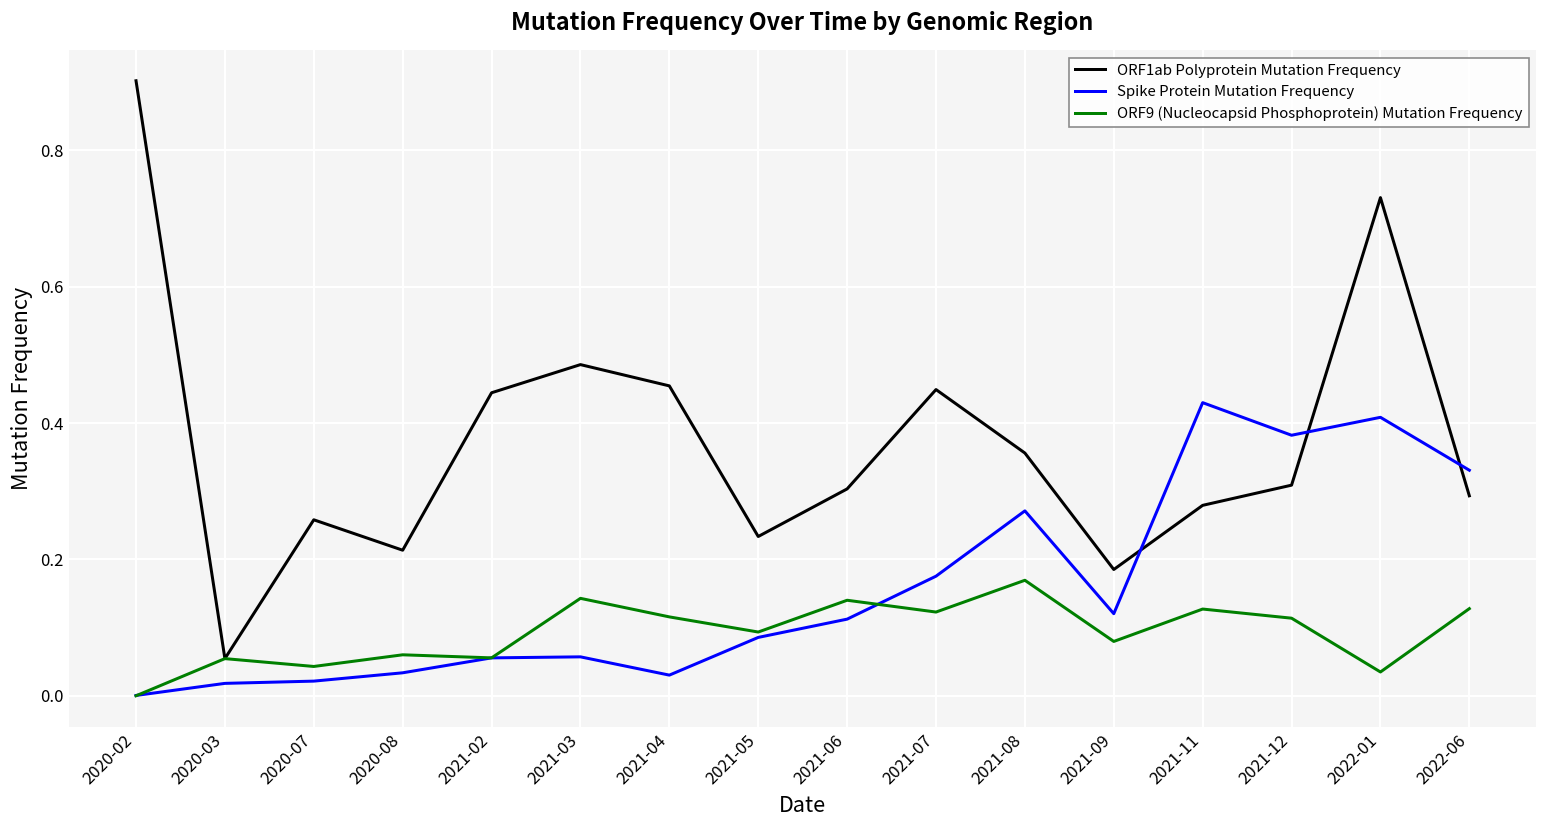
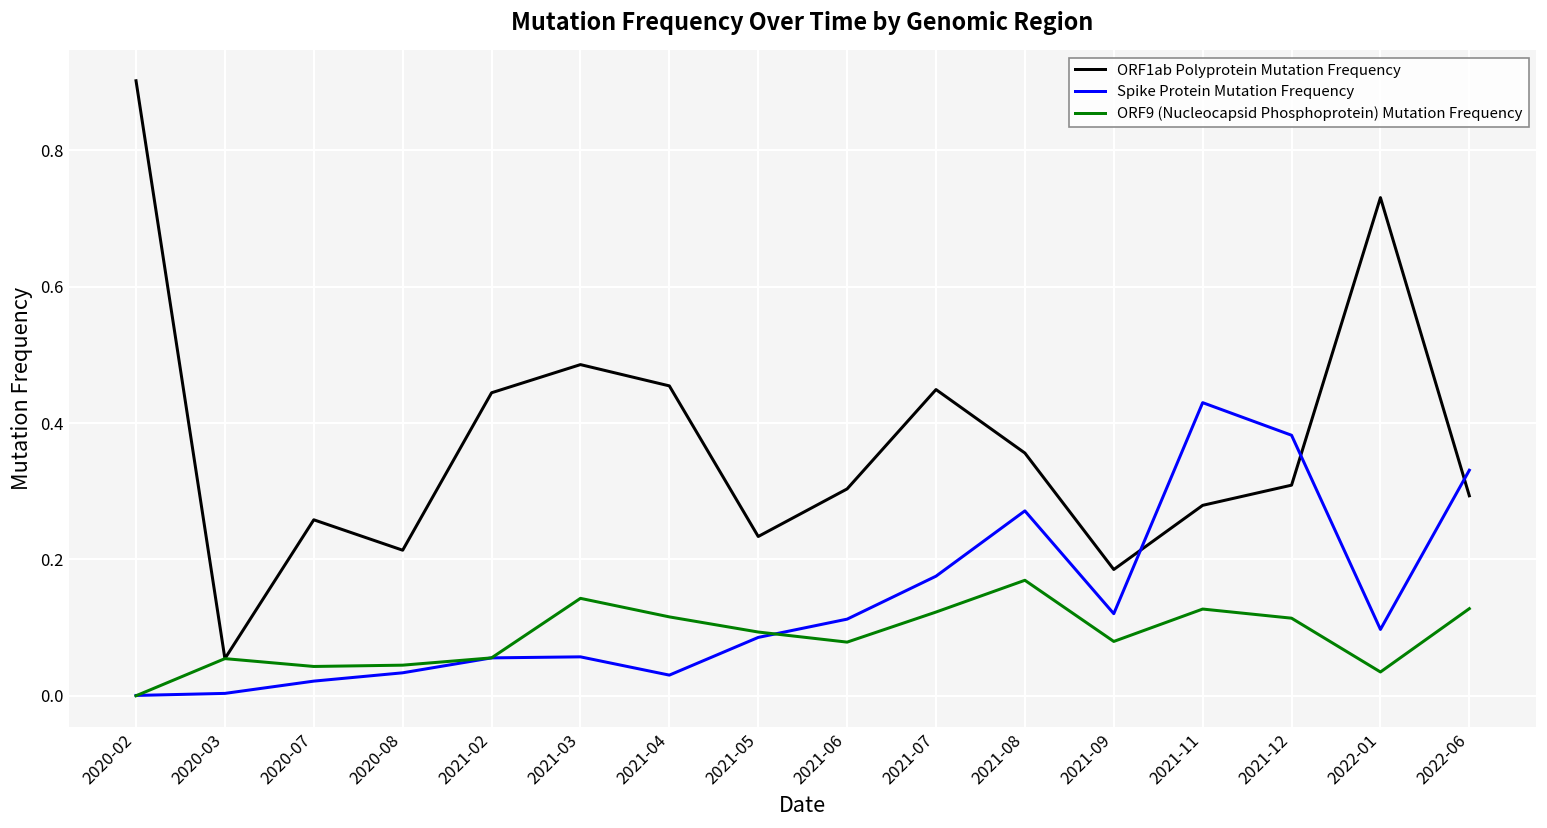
Spike Protein Mutation Frequency, 2020-03: 0.02 -> 0.00
ORF9 (Nucleocapsid Phosphoprotein) Mutation Frequency, 2020-08: 0.06 -> 0.04
ORF9 (Nucleocapsid Phosphoprotein) Mutation Frequency, 2021-06: 0.14 -> 0.08
Spike Protein Mutation Frequency, 2022-01: 0.41 -> 0.10
